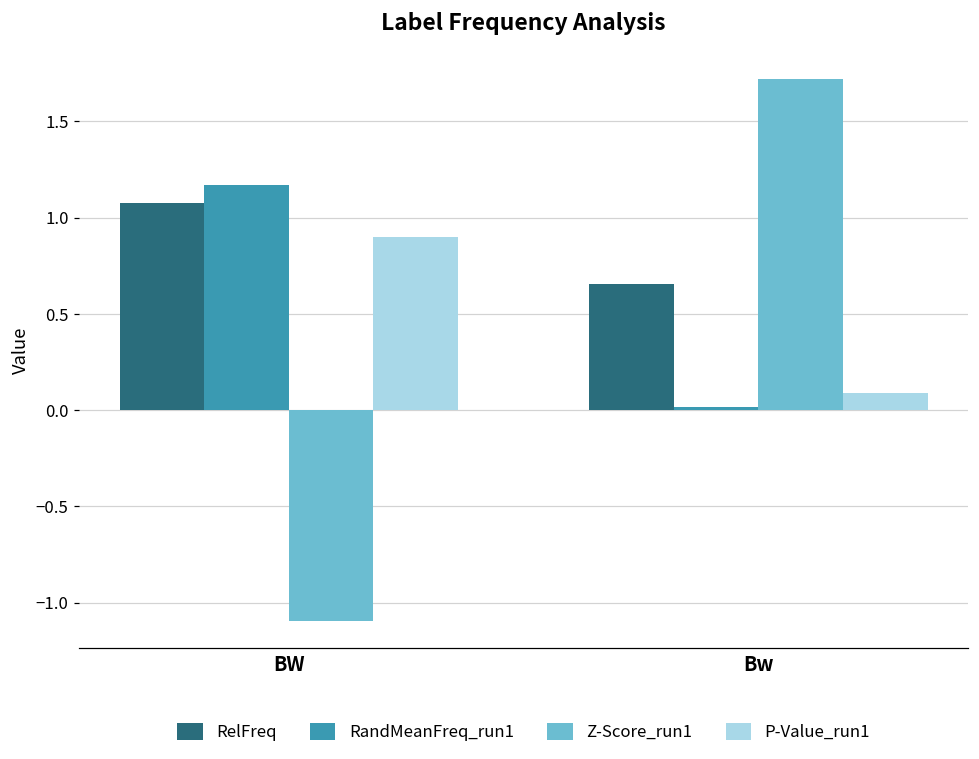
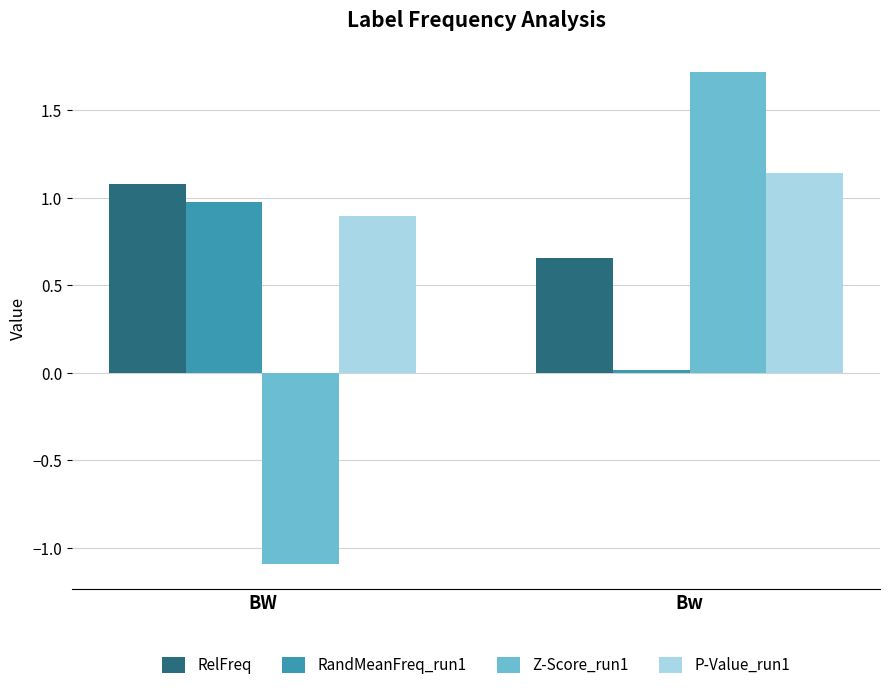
RandMeanFreq_run1, BW: 1.17 -> 0.98
P-Value_run1, Bw: 0.09 -> 1.14
